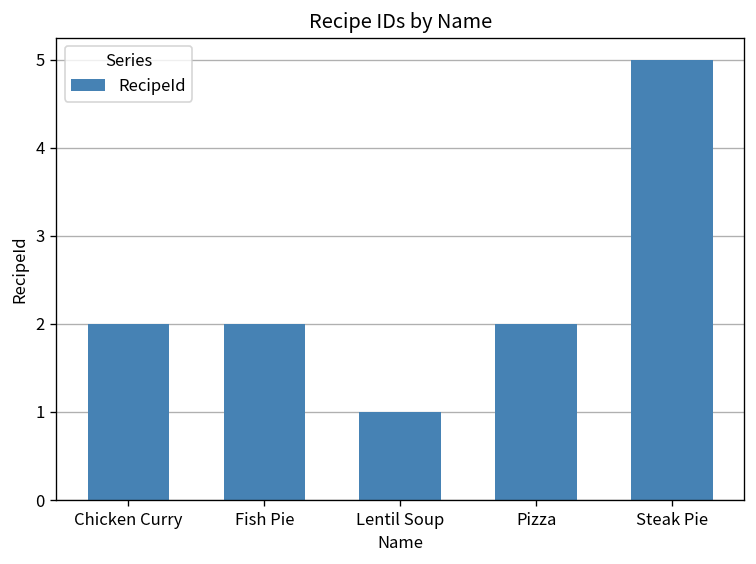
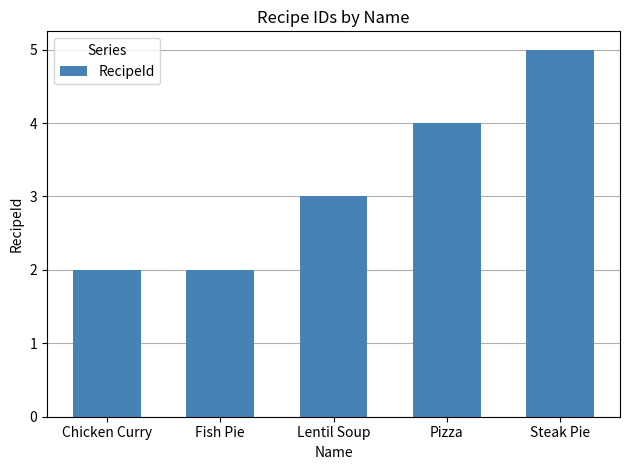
Lentil Soup: 1 -> 3
Pizza: 2 -> 4
